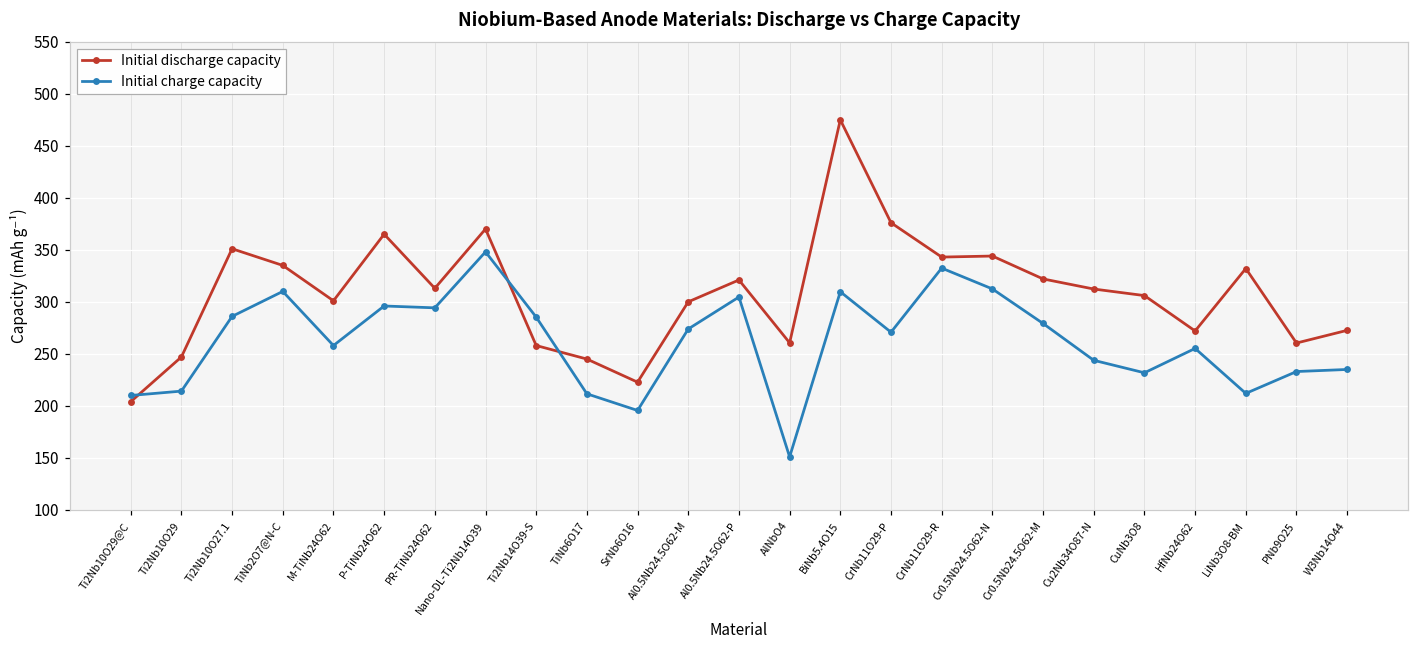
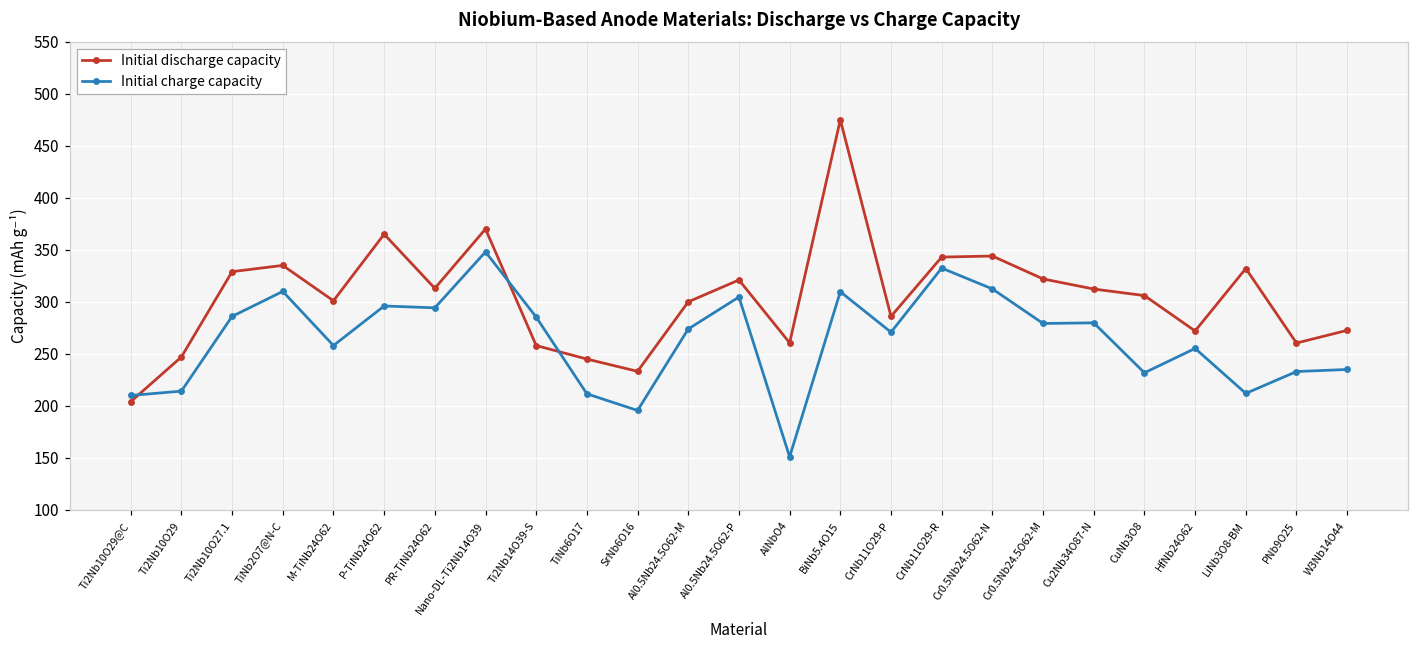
Initial discharge capacity, Ti2Nb10O27.1: 350 -> 330
Initial discharge capacity, SrNb6O16: 220 -> 230
Initial discharge capacity, CrNb11O29-P: 380 -> 290
Initial charge capacity, Cu2Nb34O87-N: 240 -> 280
